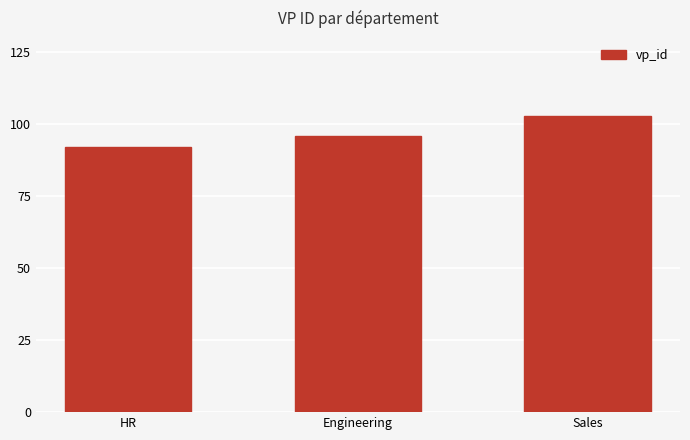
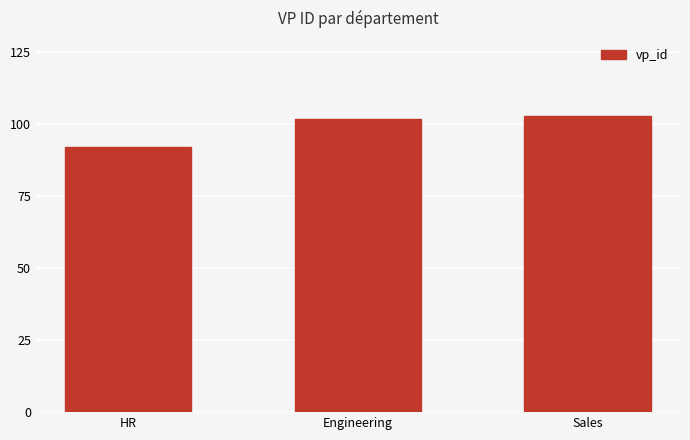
Engineering: 96 -> 102
